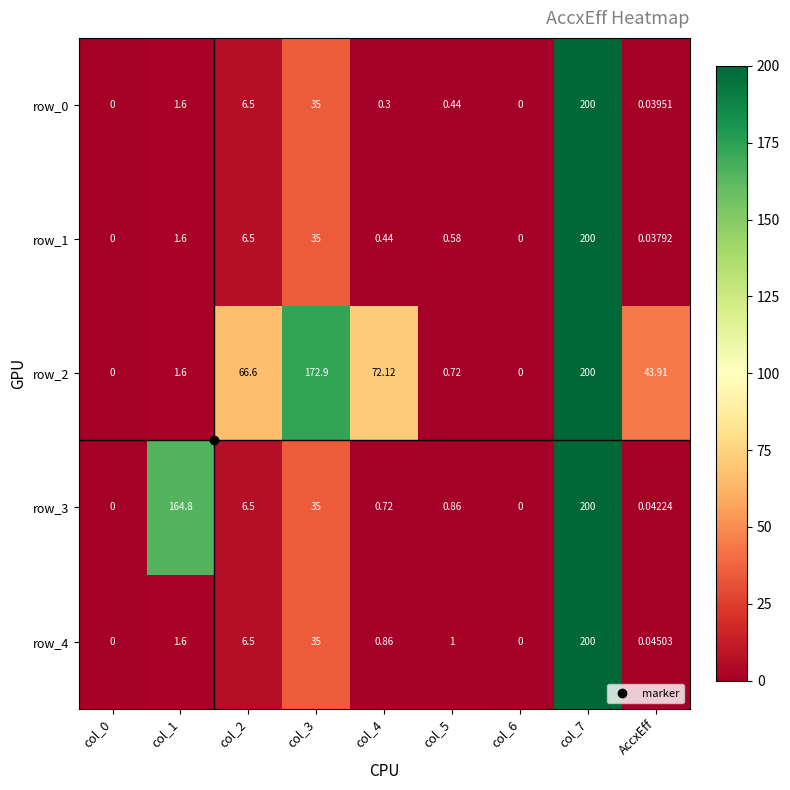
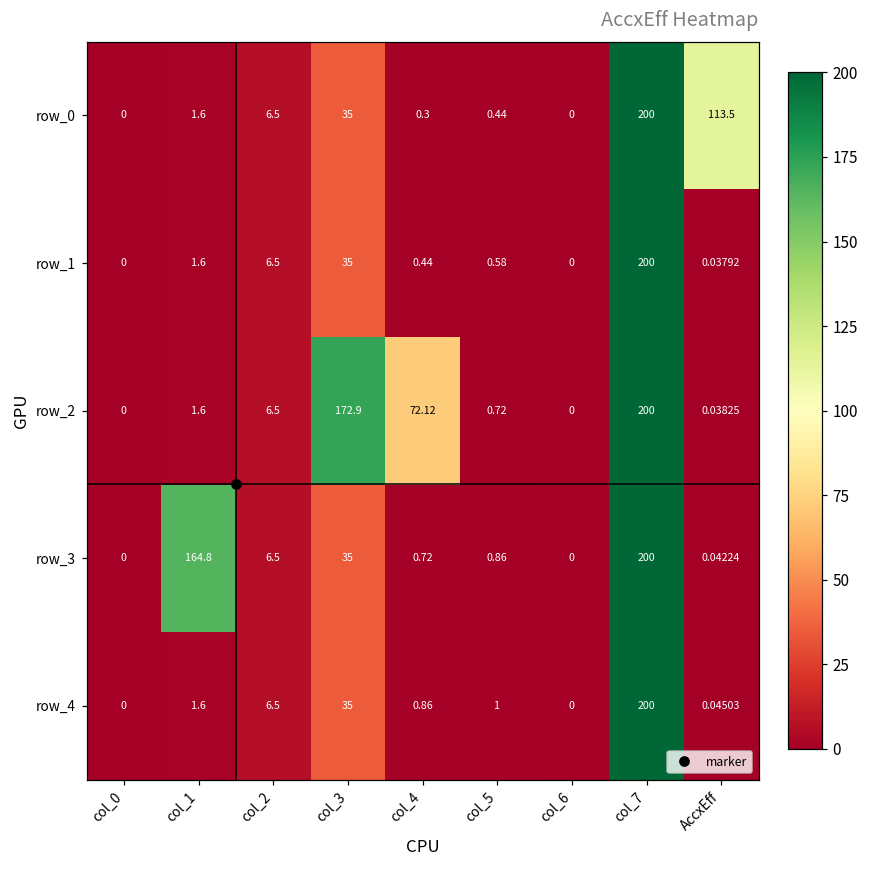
row_0, AccxEff: 0.03951 -> 113.5
row_2, col_2: 66.6 -> 6.5
row_2, AccxEff: 43.91 -> 0.03825
